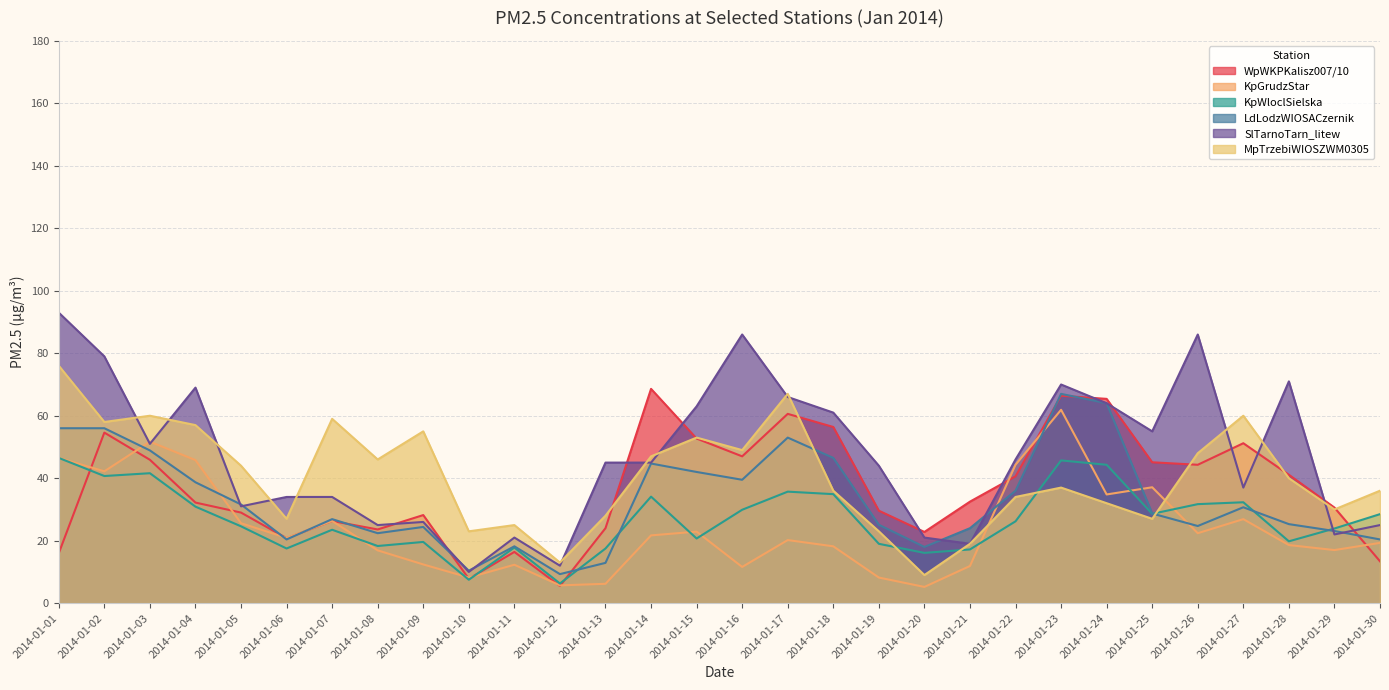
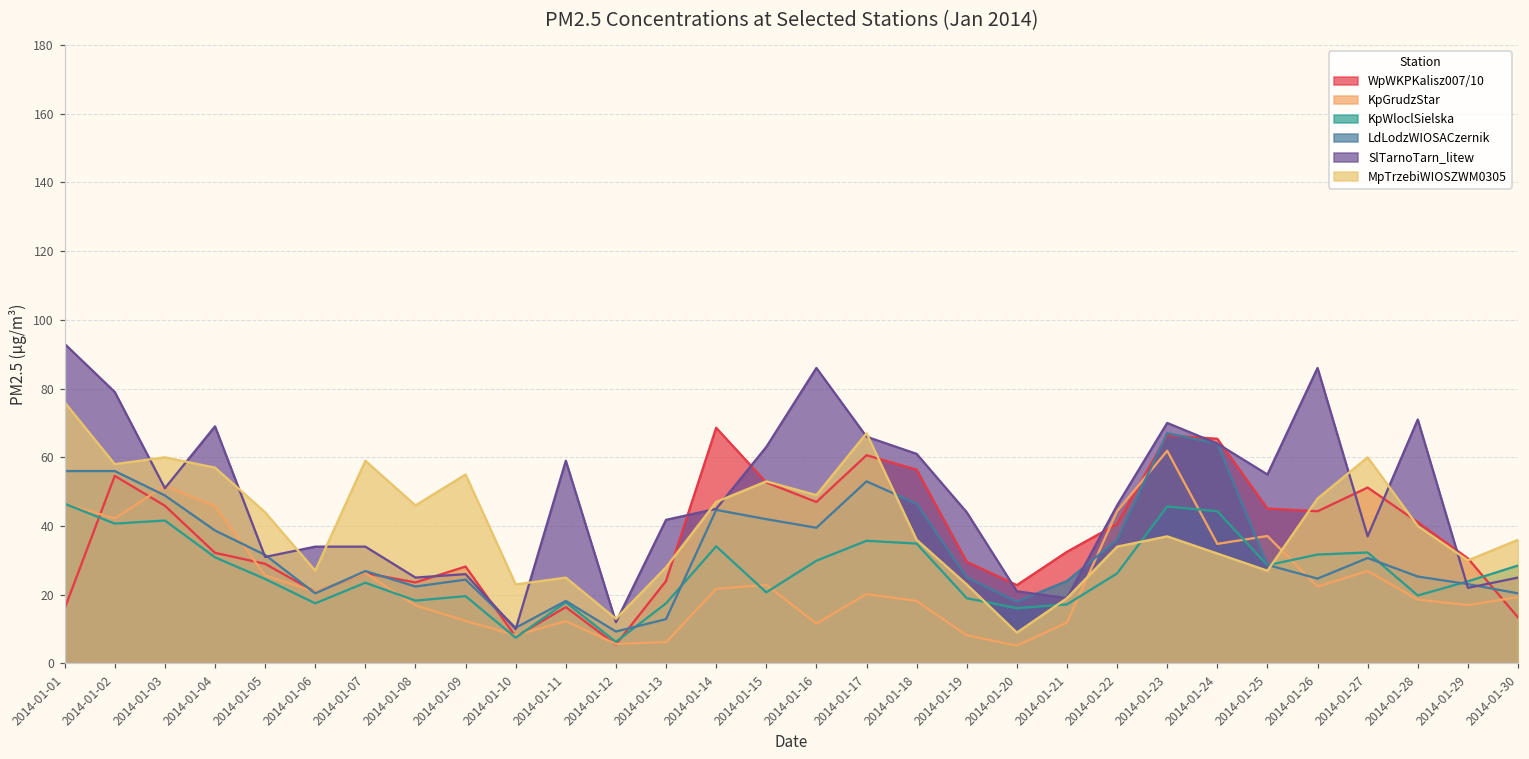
SlTarnoTarn_litew, 2014-01-11: 21 -> 59
SlTarnoTarn_litew, 2014-01-13: 45 -> 42
